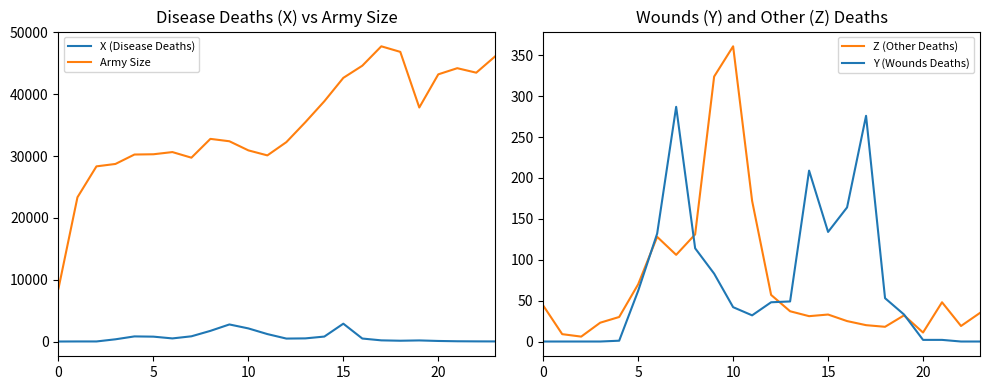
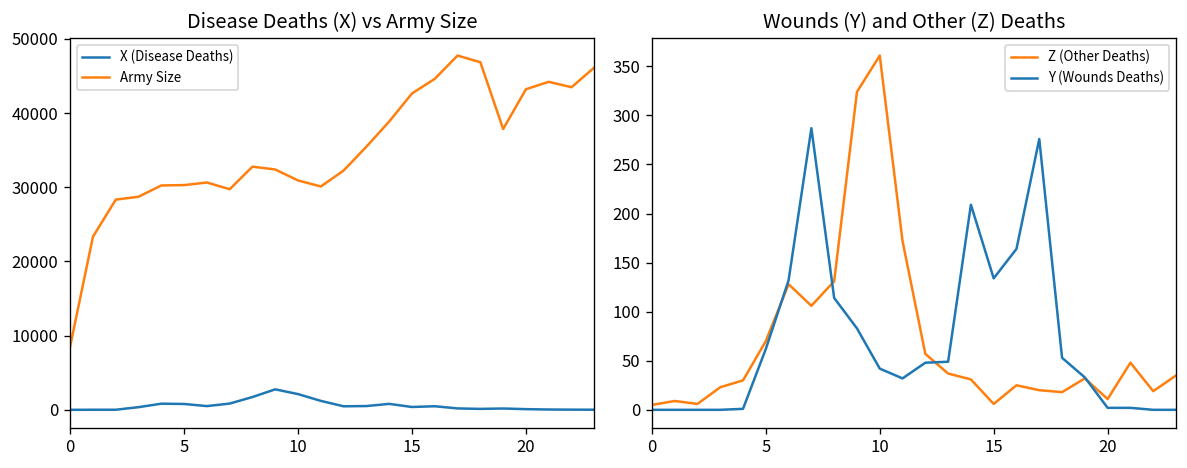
Disease Deaths (X) vs Army Size, X (Disease Deaths), 15: 3000 -> 0
Wounds (Y) and Other (Z) Deaths, Z (Other Deaths), 0: 40 -> 10
Wounds (Y) and Other (Z) Deaths, Z (Other Deaths), 15: 30 -> 10
